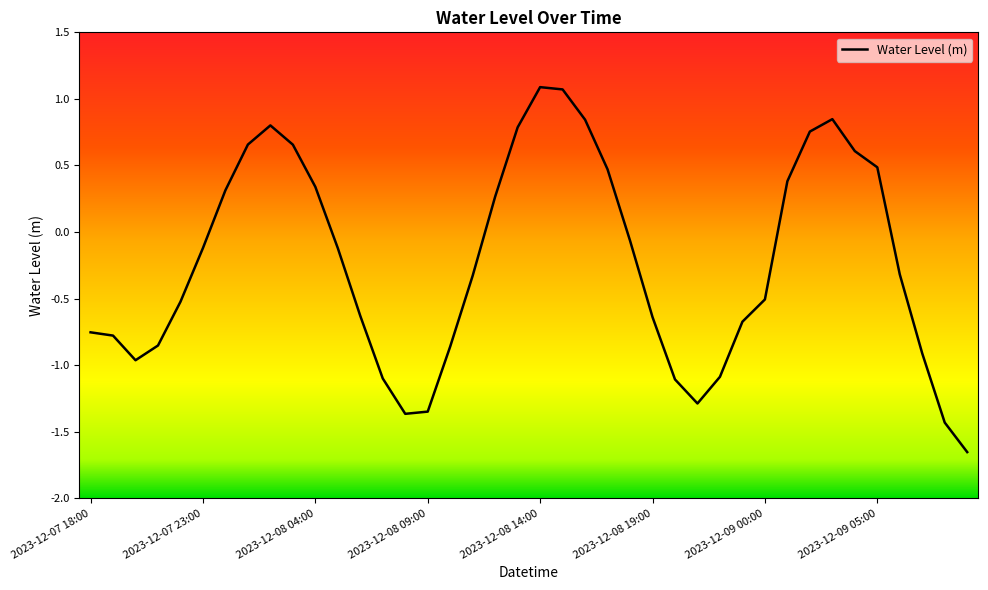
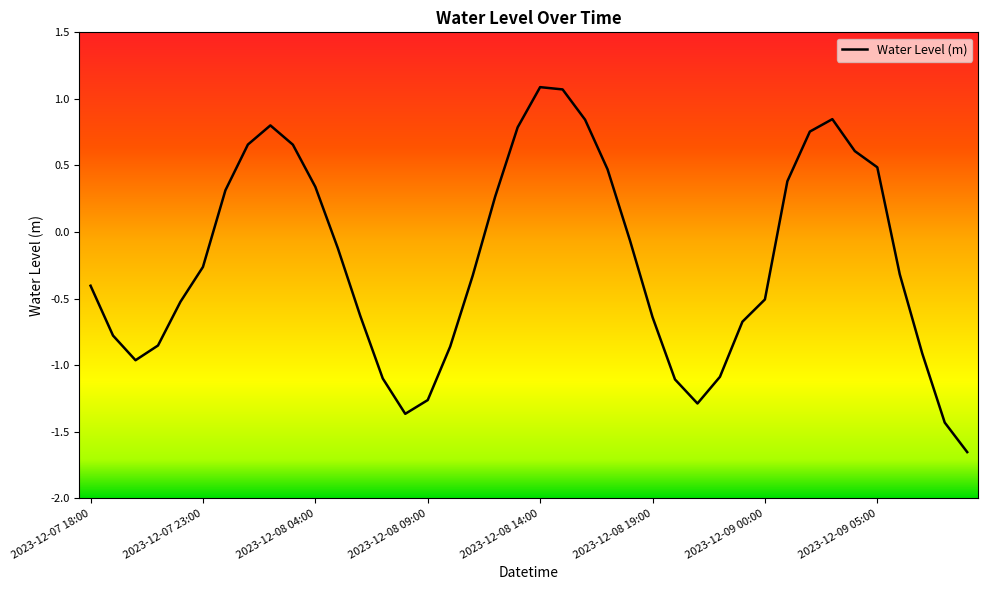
2023-12-07 18:00: -0.75 -> -0.40
2023-12-07 23:00: -0.12 -> -0.26
2023-12-08 09:00: -1.35 -> -1.26
